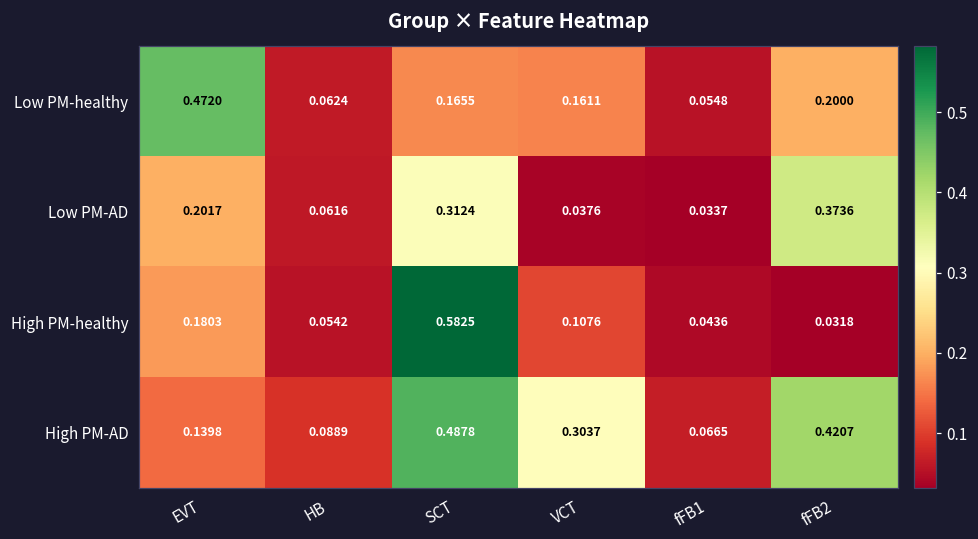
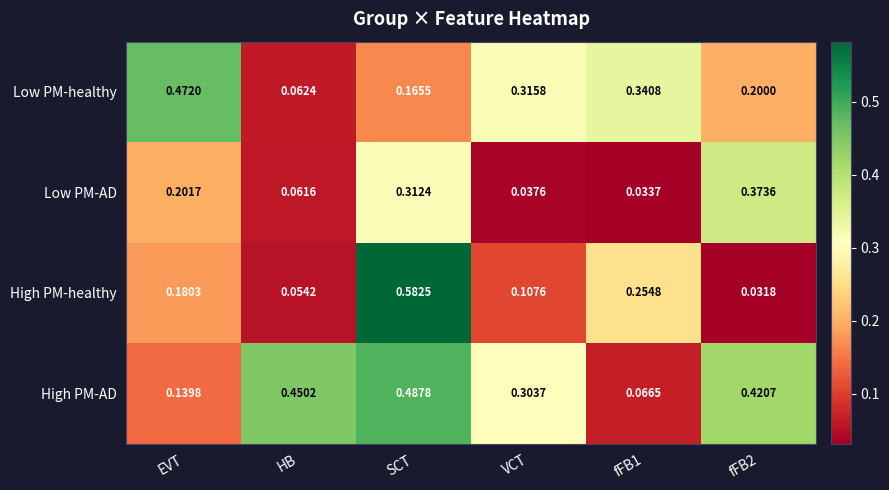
Low PM-healthy, VCT: 0.1611 -> 0.3158
Low PM-healthy, fFB1: 0.0548 -> 0.3408
High PM-healthy, fFB1: 0.0436 -> 0.2548
High PM-AD, HB: 0.0889 -> 0.4502
